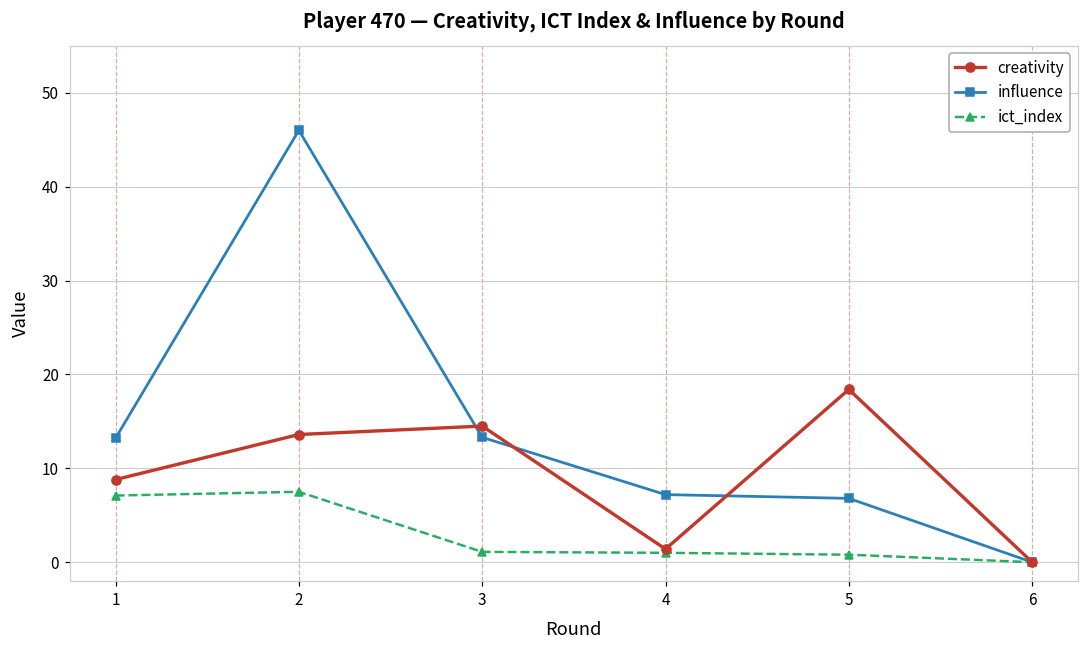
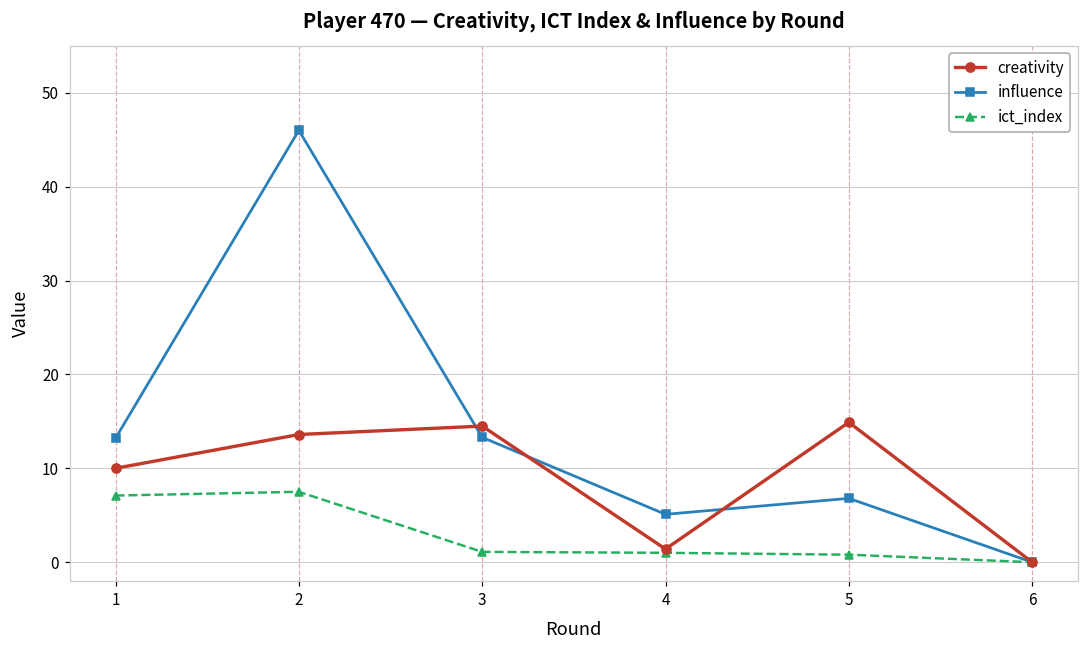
creativity, 1: 9 -> 10
influence, 4: 7 -> 5
creativity, 5: 18 -> 15
